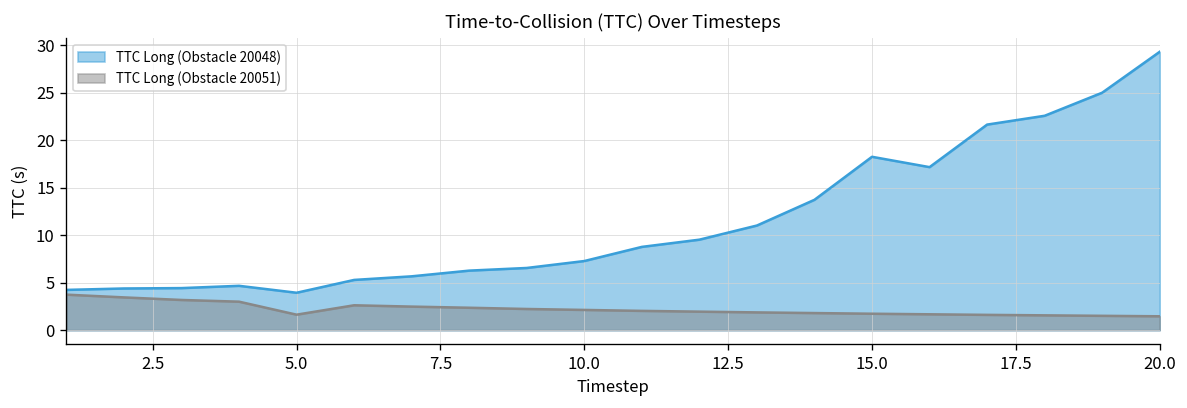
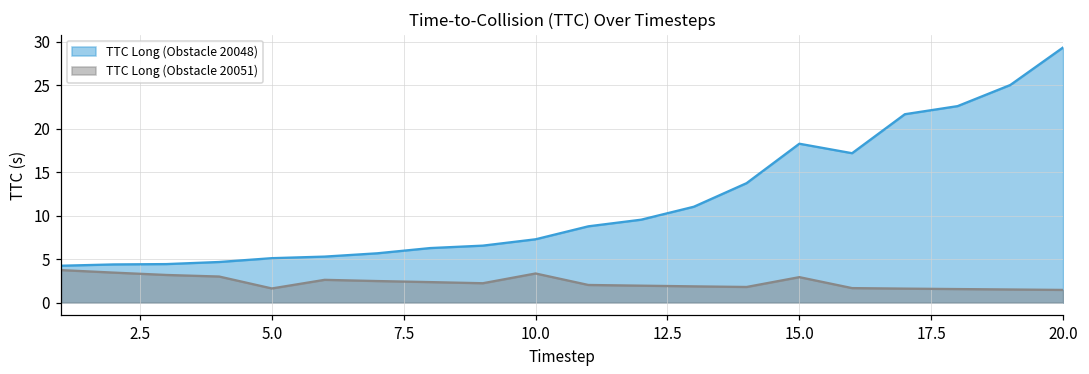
TTC Long (Obstacle 20048), 5.0: 4 -> 5
TTC Long (Obstacle 20051), 10.0: 2 -> 3
TTC Long (Obstacle 20051), 15.0: 2 -> 3
